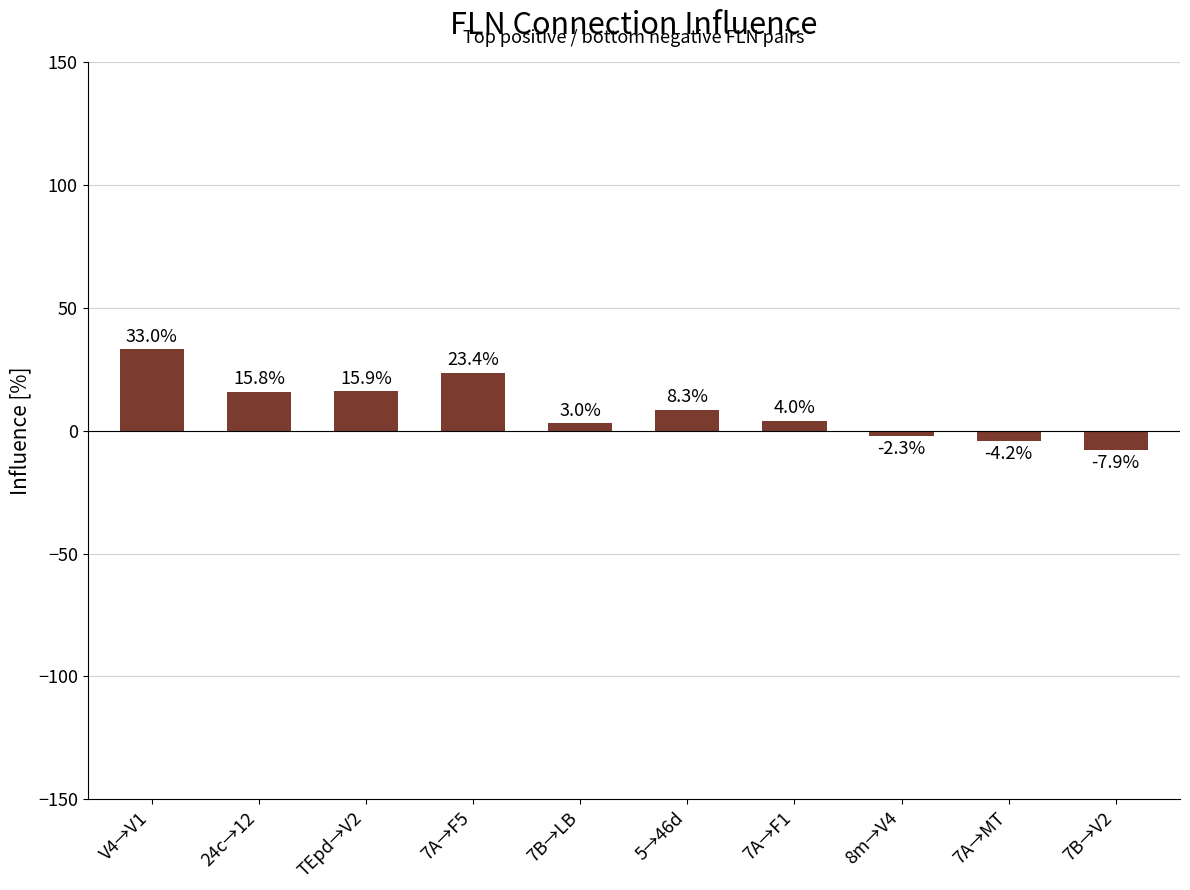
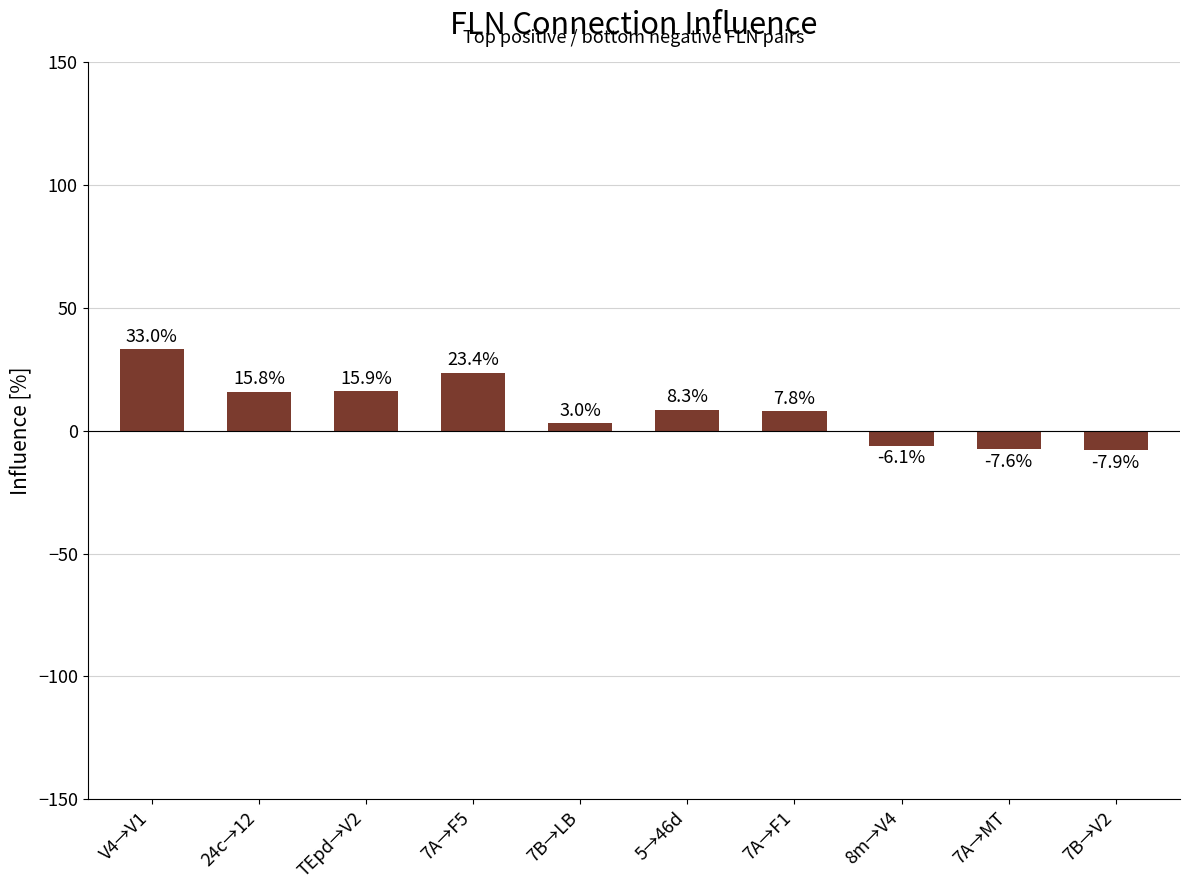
7A→F1: 4.0% -> 7.8%
8m→V4: -2.3% -> -6.1%
7A→MT: -4.2% -> -7.6%
